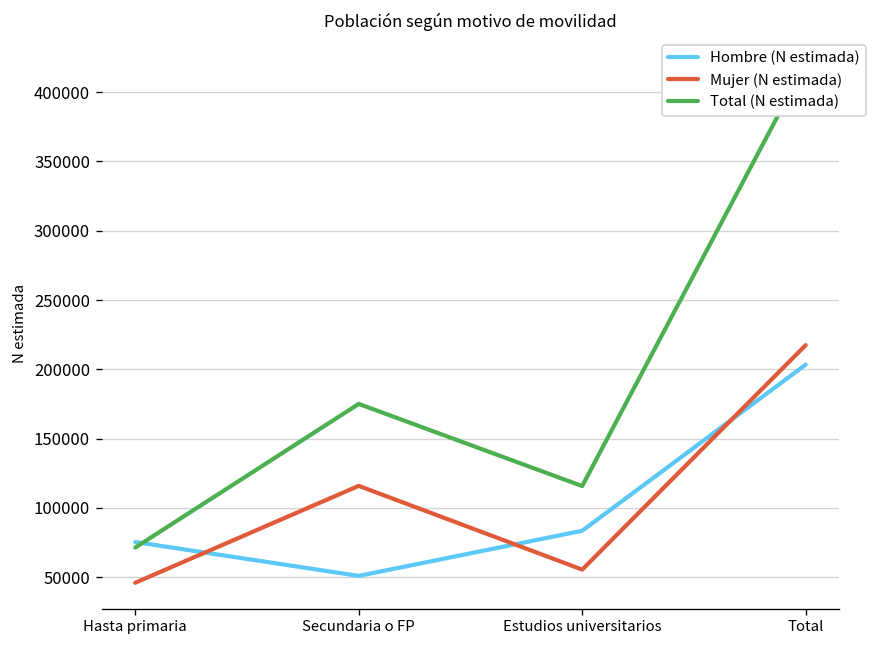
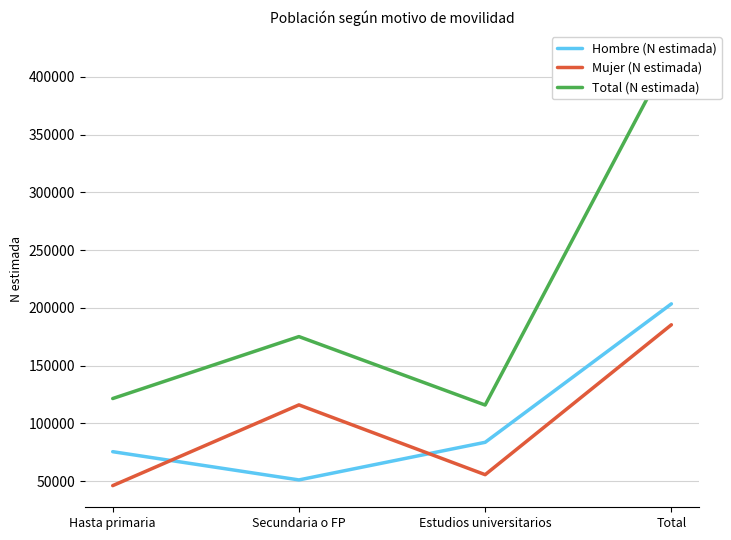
Total (N estimada), Hasta primaria: 71000 -> 121000
Mujer (N estimada), Total: 217000 -> 185000
